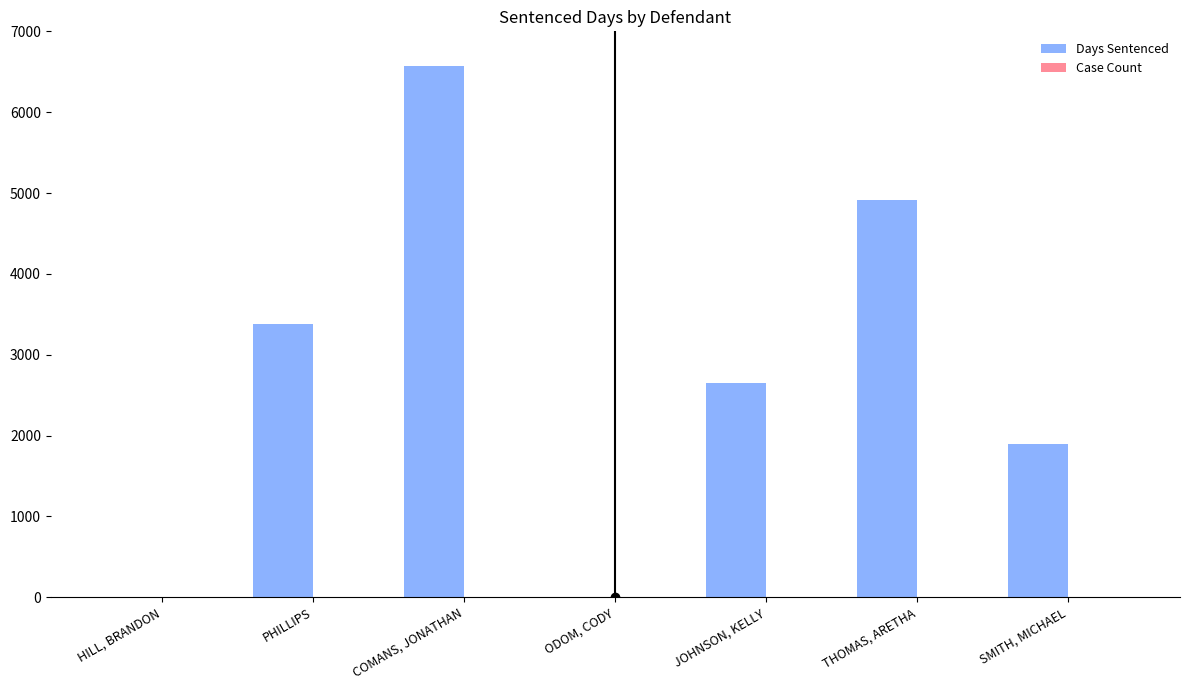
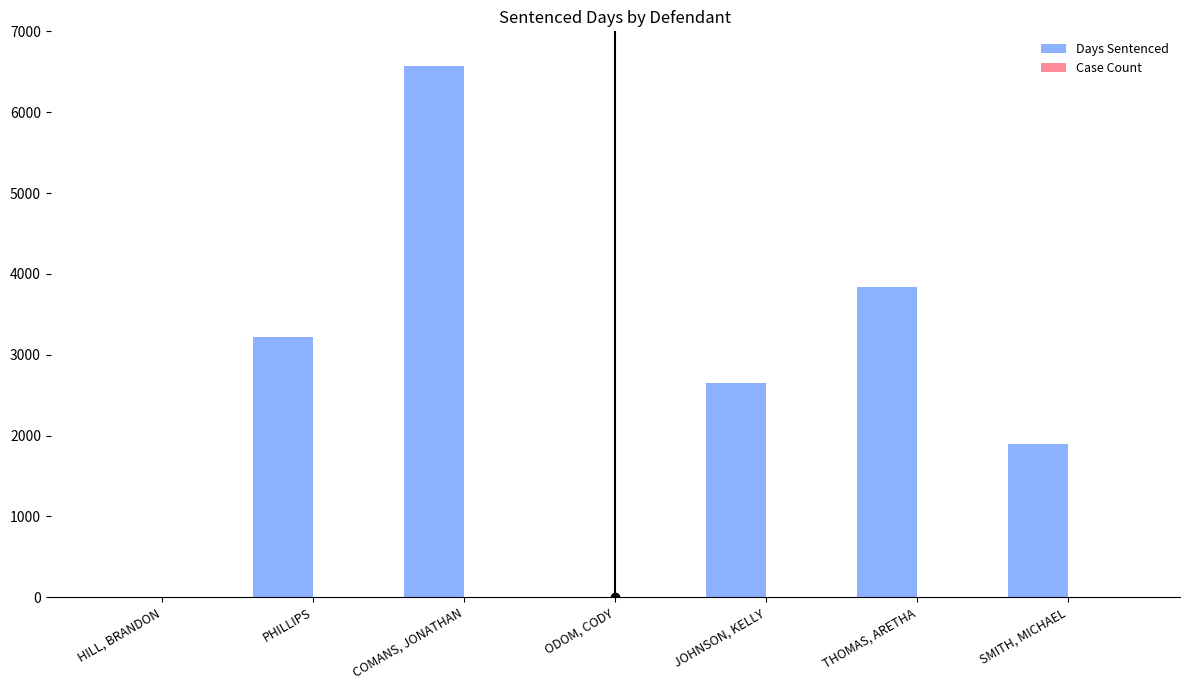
Days Sentenced, PHILLIPS: 3400 -> 3200
Days Sentenced, THOMAS, ARETHA: 4900 -> 3800
